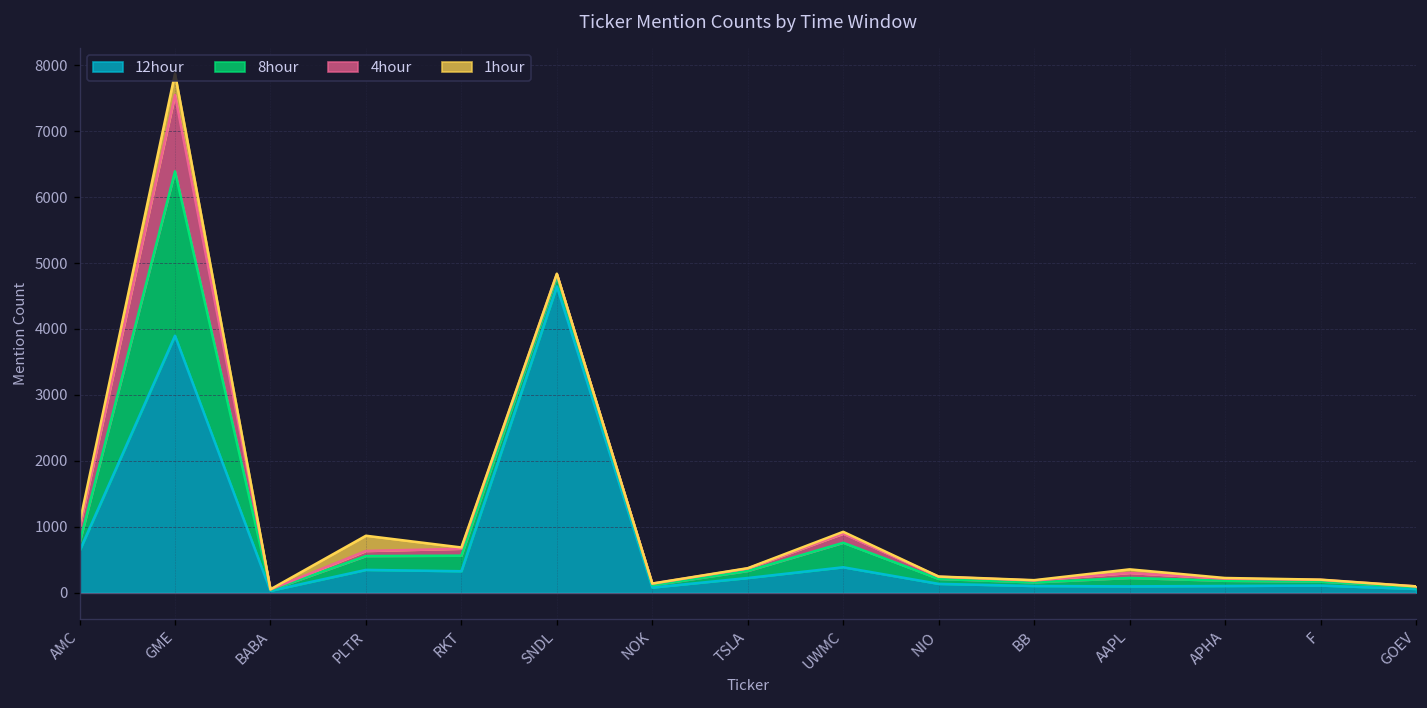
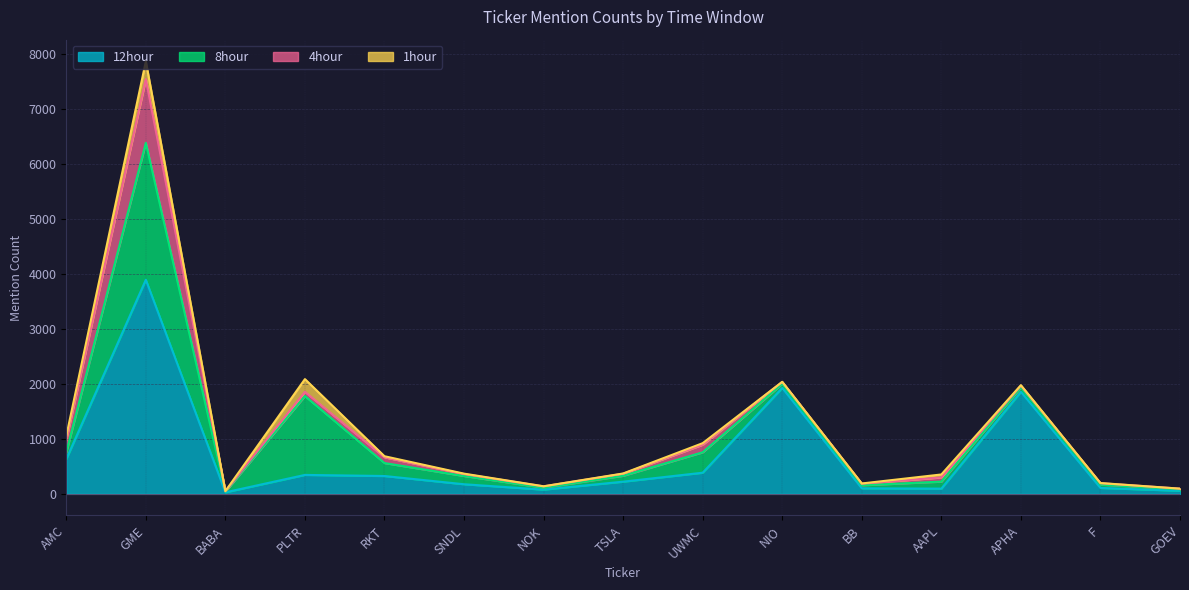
8hour, PLTR: 200 -> 1400
12hour, SNDL: 4600 -> 200
12hour, NIO: 100 -> 1900
12hour, APHA: 100 -> 1900
